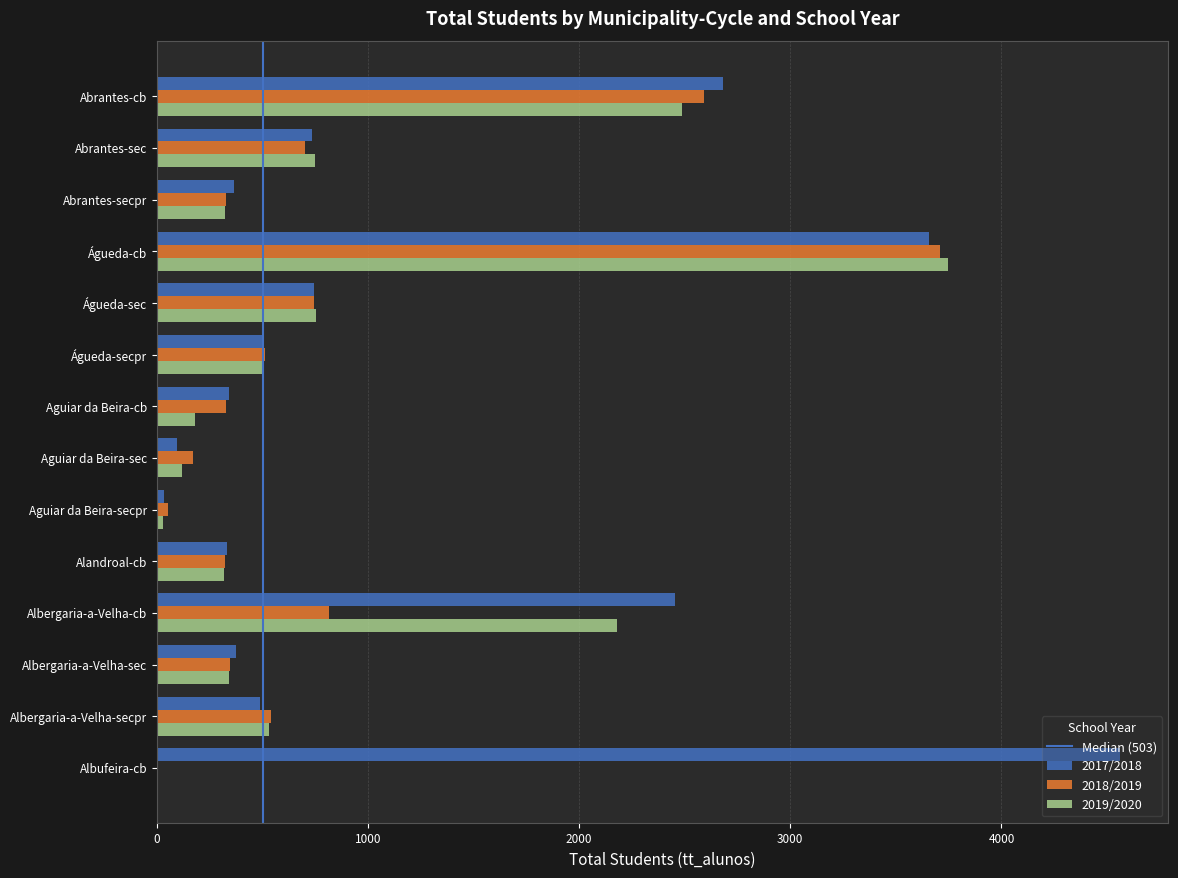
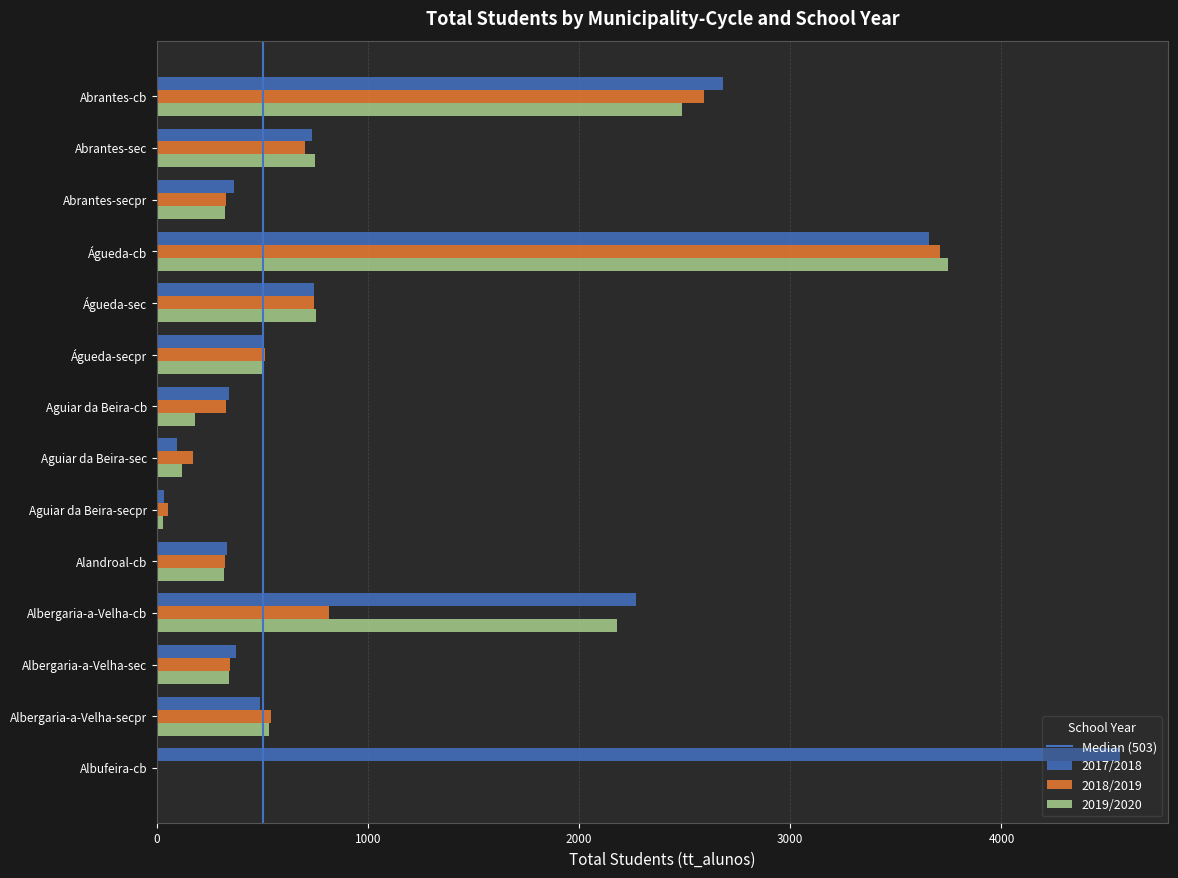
2017/2018, Albergaria-a-Velha-cb: 2460 -> 2270
